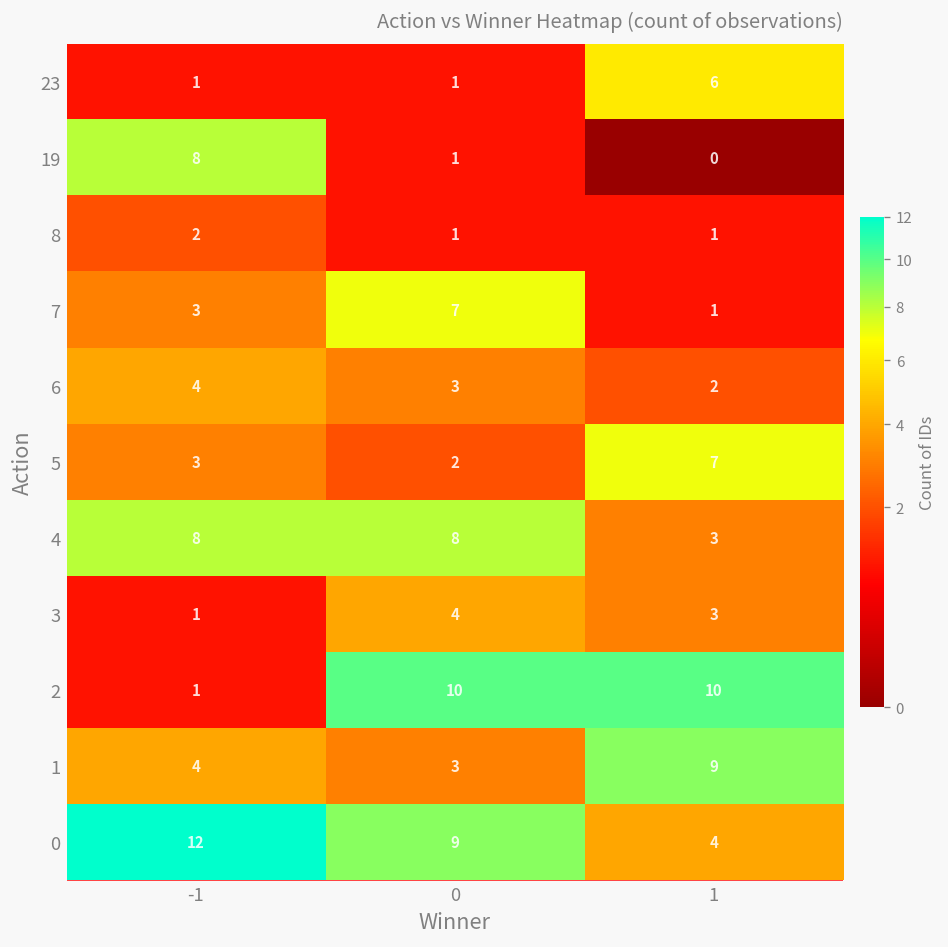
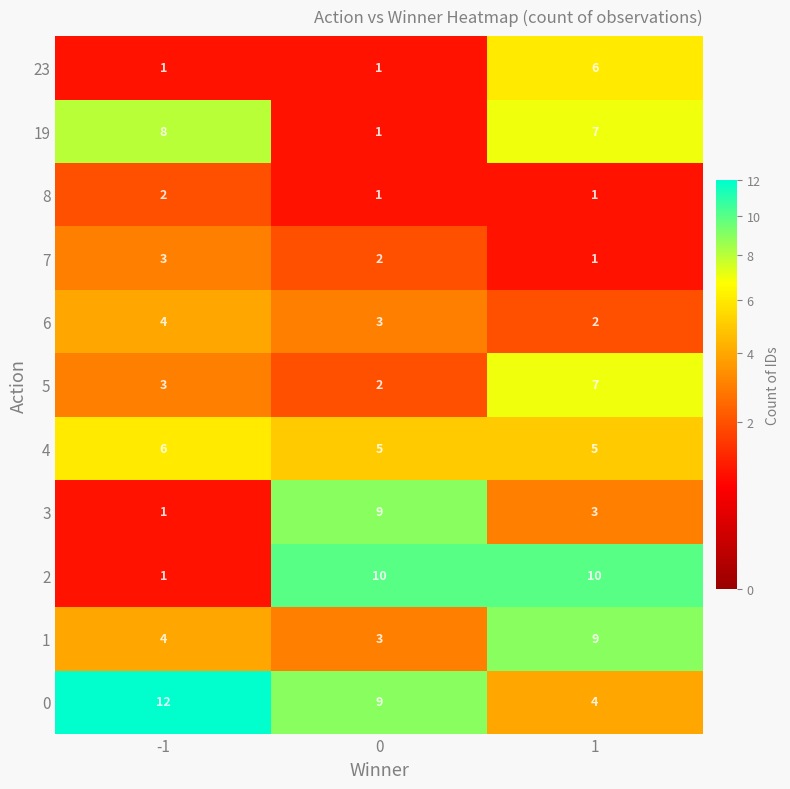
19, 1: 0 -> 7
7, 0: 7 -> 2
4, -1: 8 -> 6
4, 0: 8 -> 5
4, 1: 3 -> 5
3, 0: 4 -> 9
